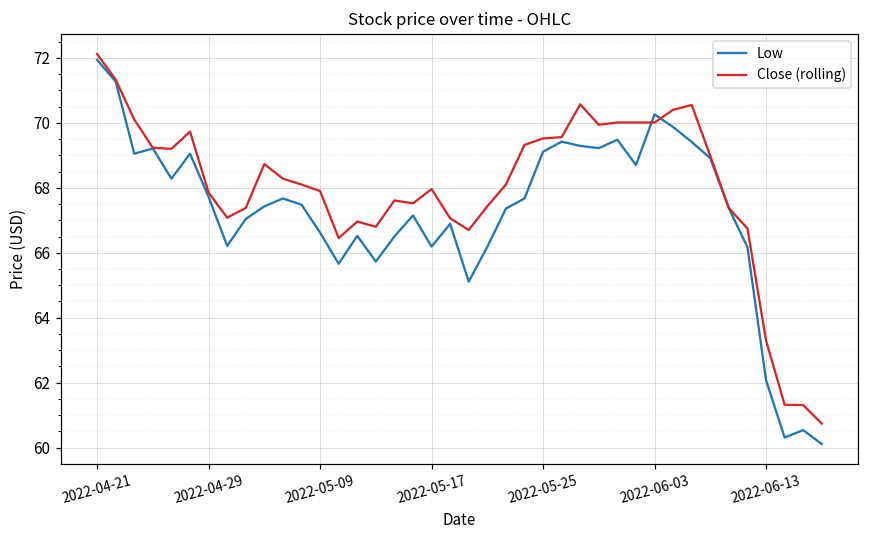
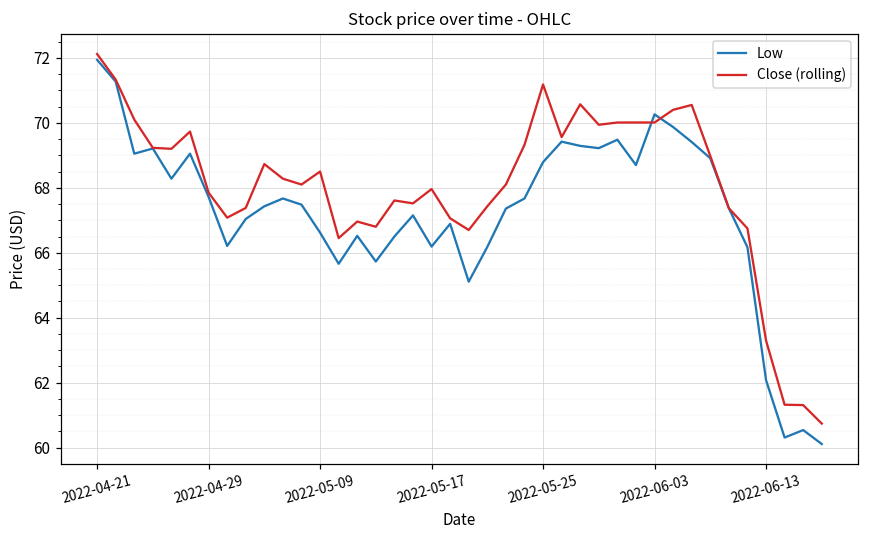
Close (rolling), 2022-05-09: 67.9 -> 68.5
Low, 2022-05-25: 69.1 -> 68.8
Close (rolling), 2022-05-25: 69.5 -> 71.2
